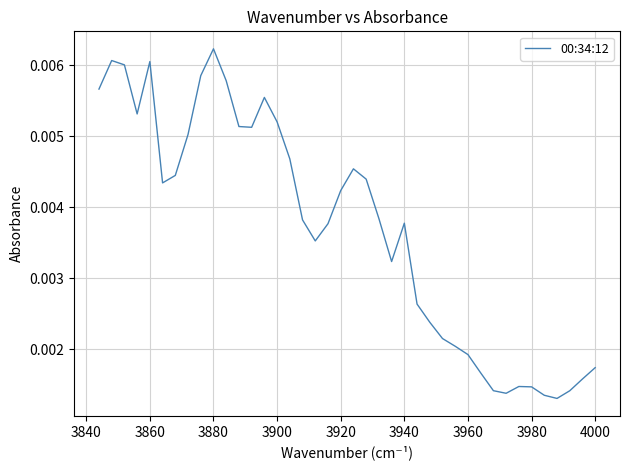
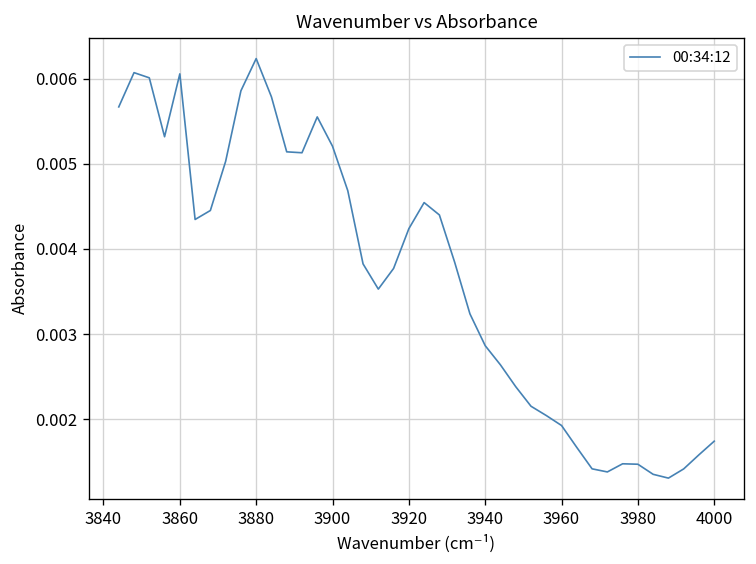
3940: 0.0038 -> 0.0029
